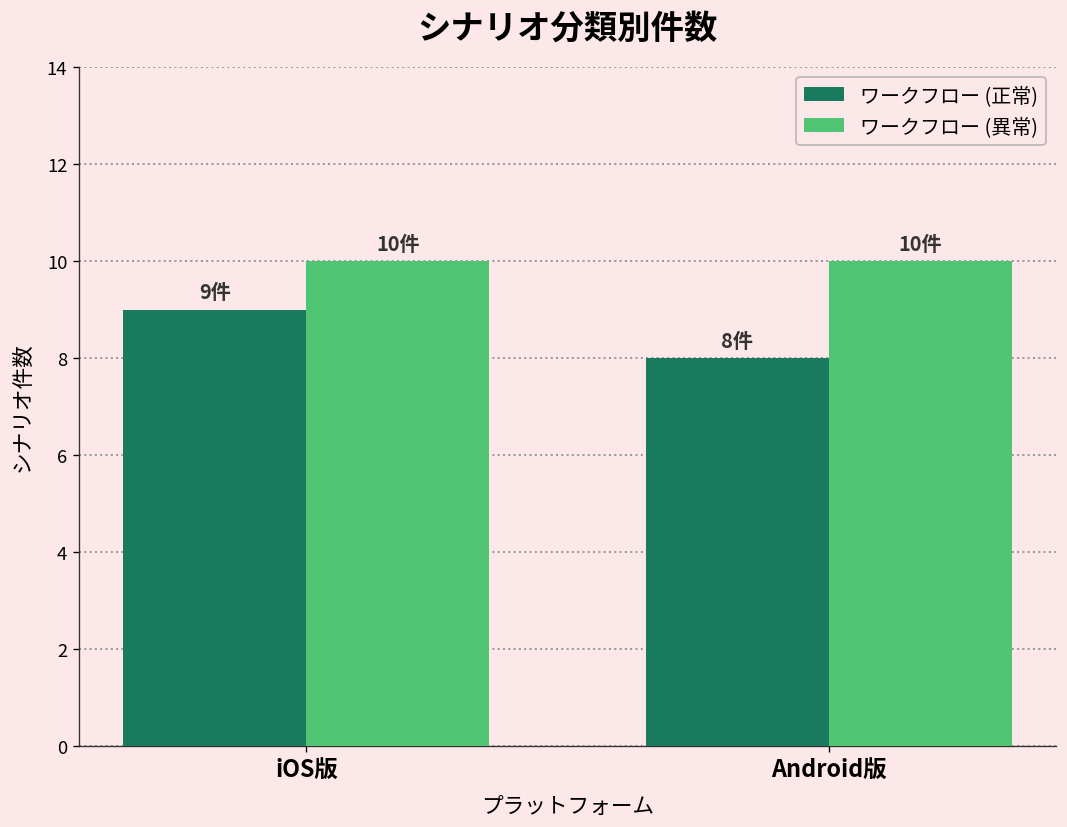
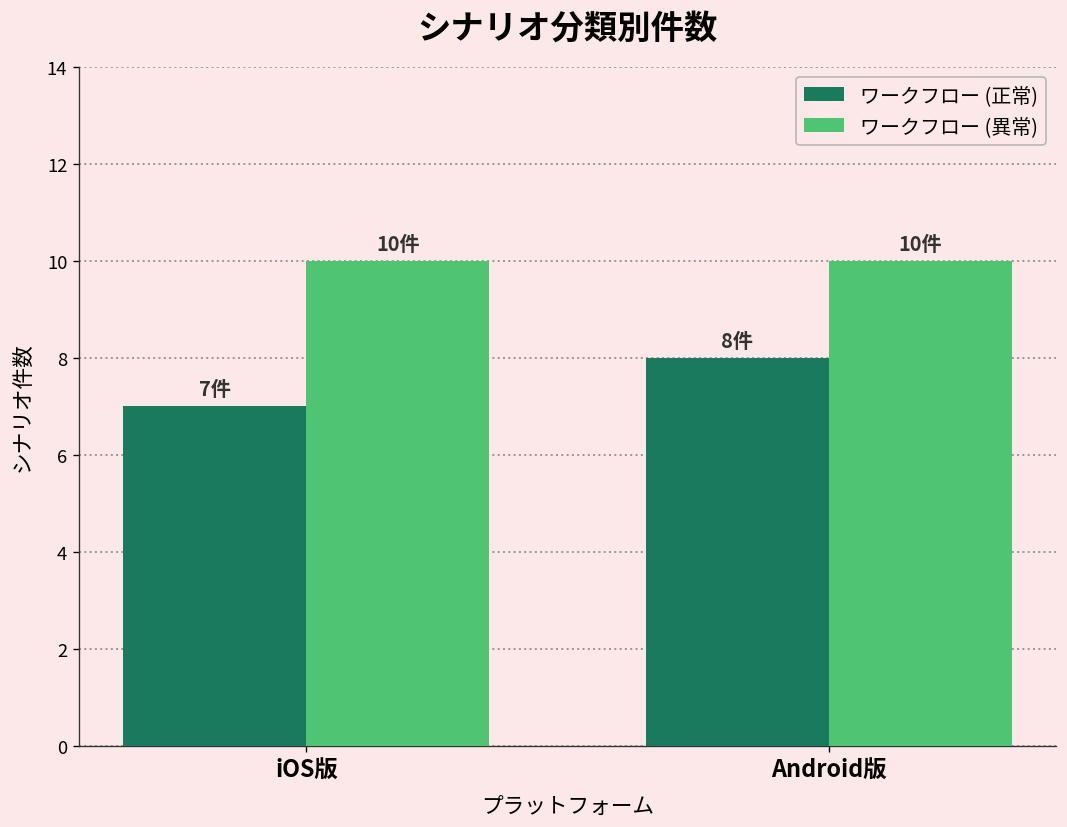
ワークフロー (正常), iOS版: 9件 -> 7件
